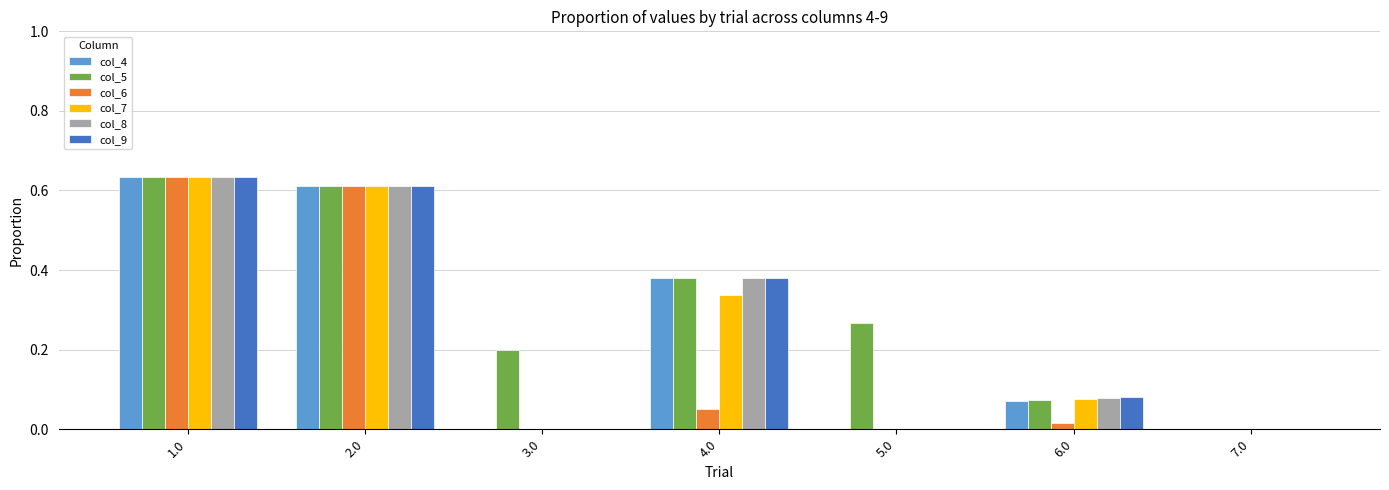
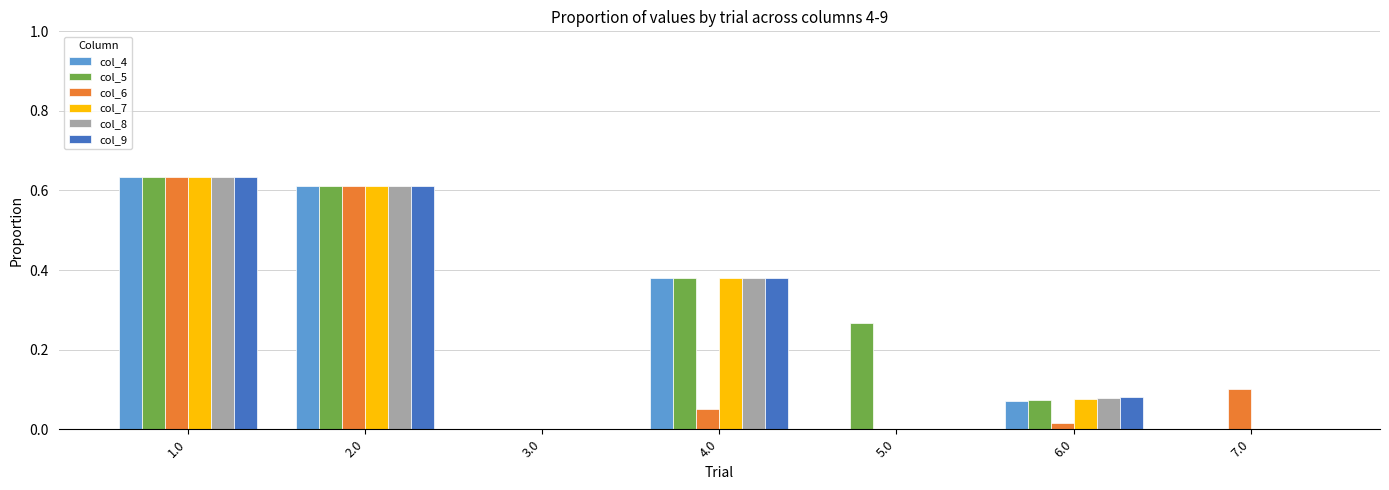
col_5, 3.0: 0.2 -> 0.0
col_7, 4.0: 0.34 -> 0.38
col_6, 7.0: 0.0 -> 0.1
